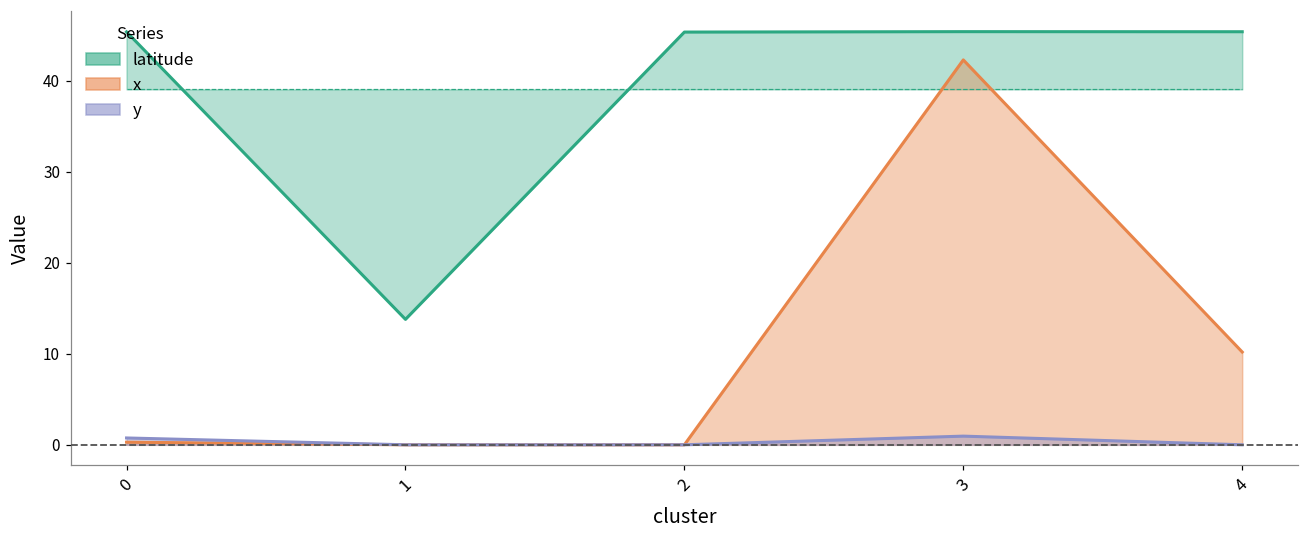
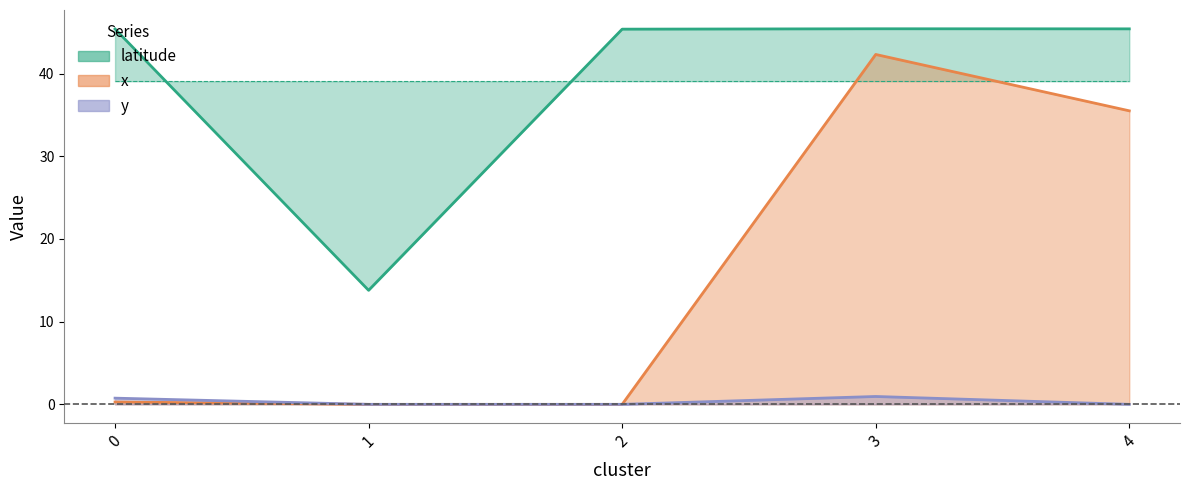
x, 4: 10 -> 36
